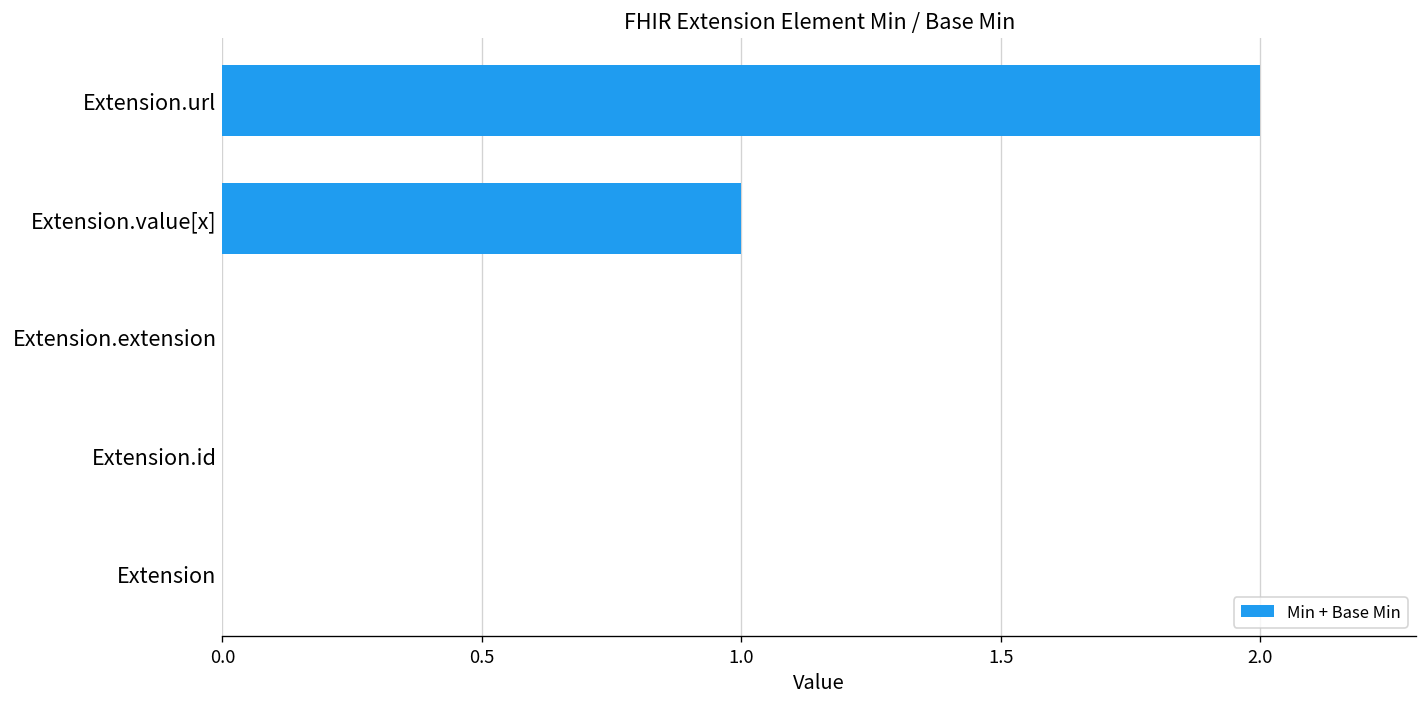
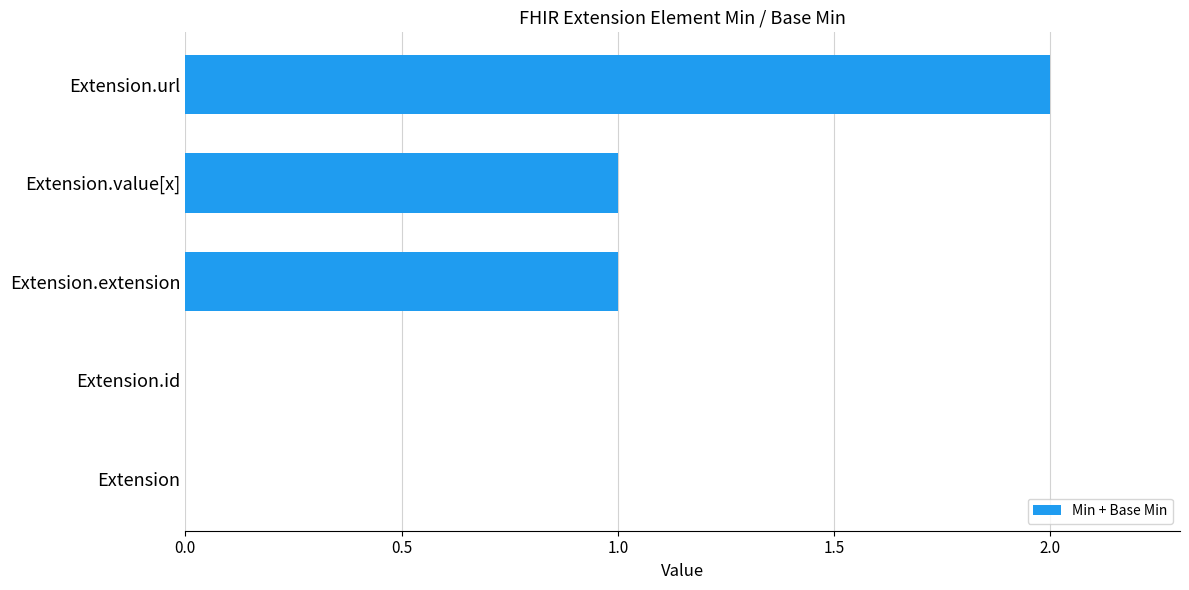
Extension.extension: 0 -> 1
